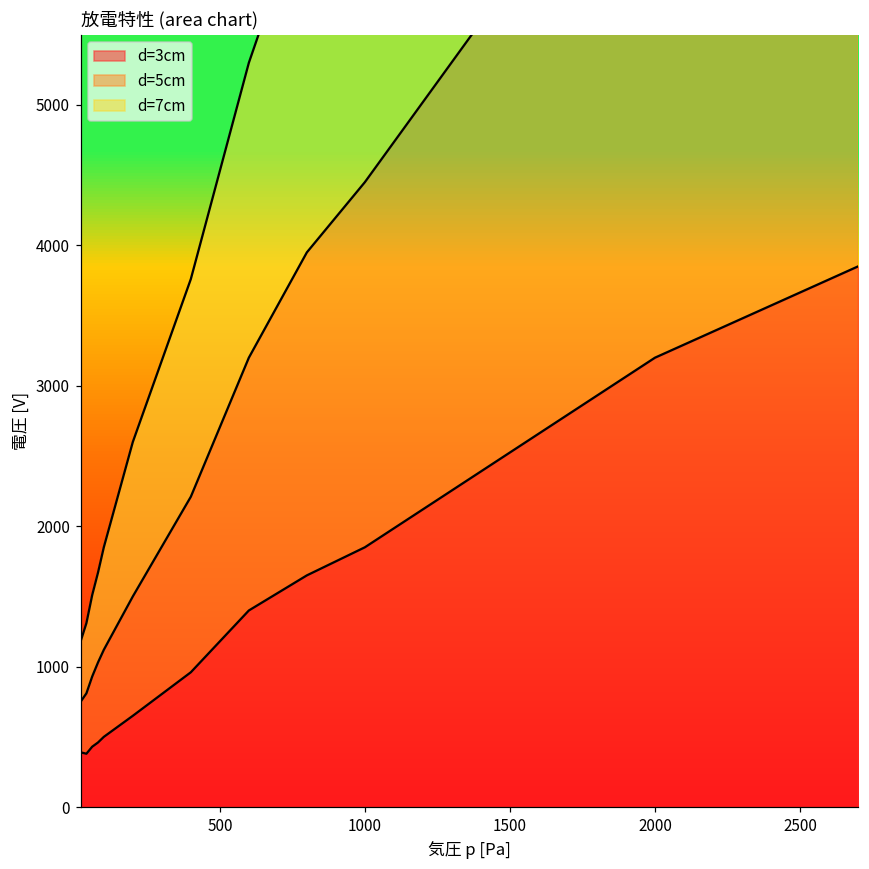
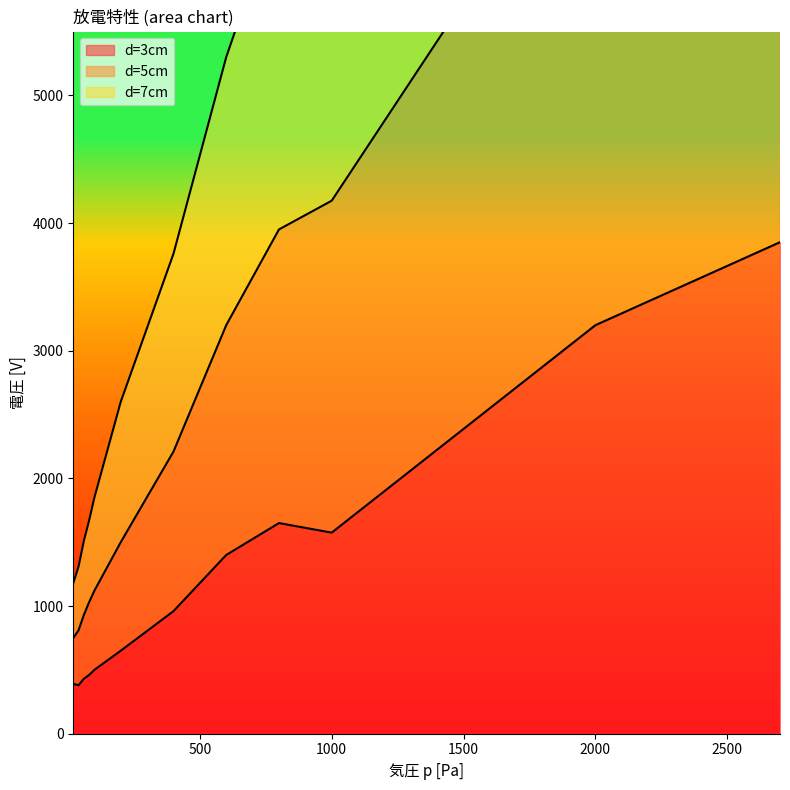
d=3cm, 1000: 1850 -> 1580
